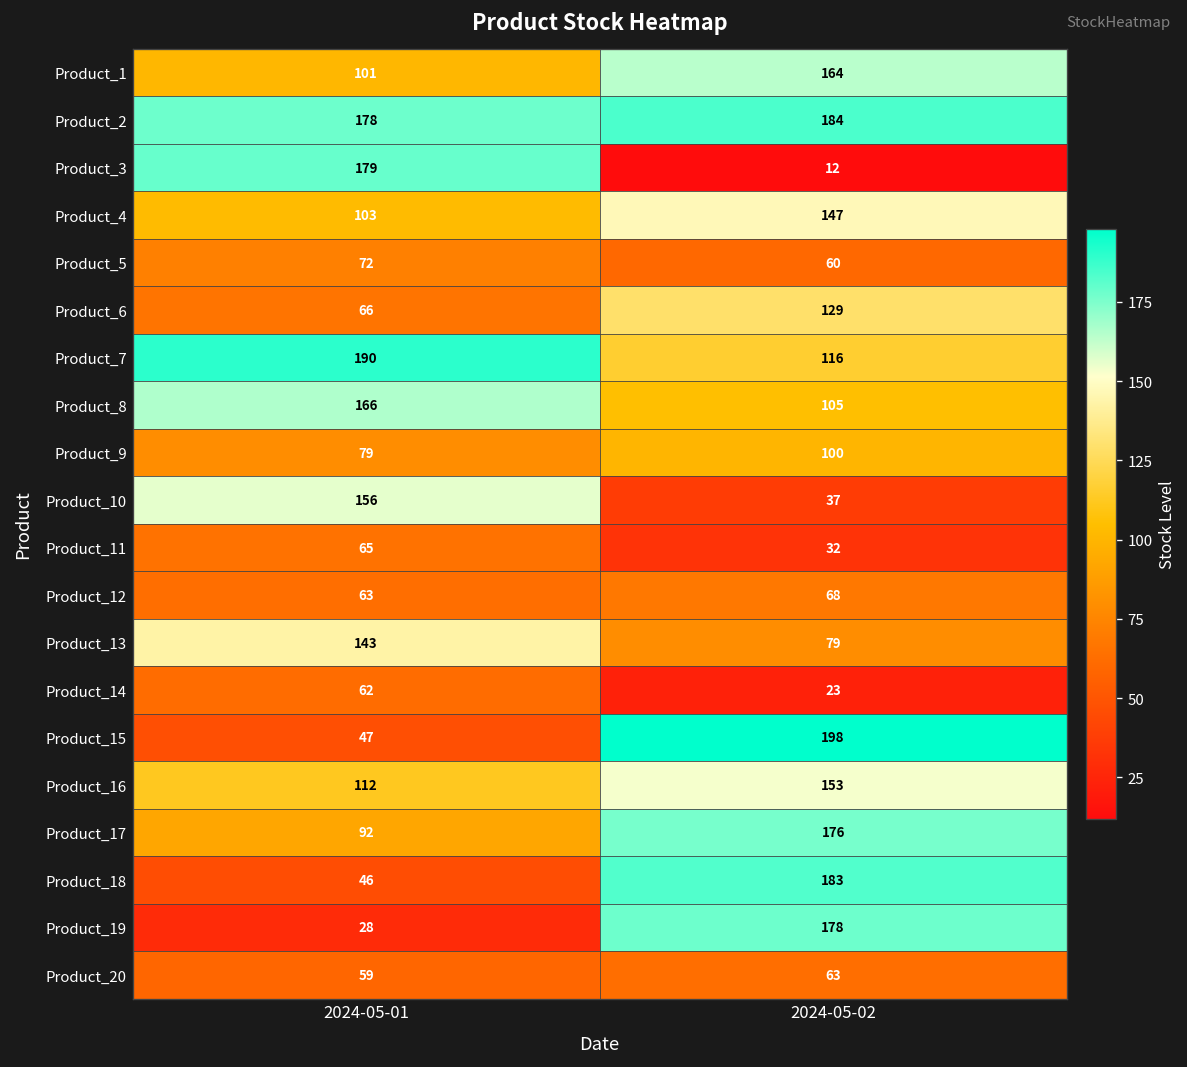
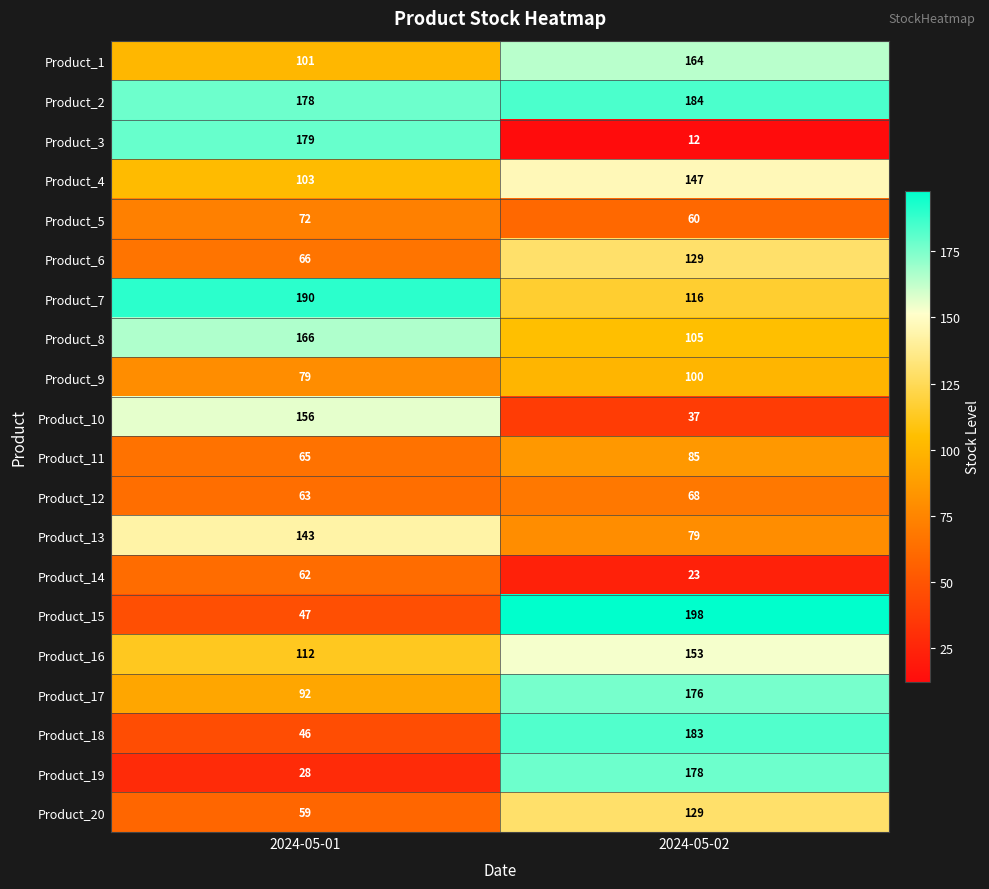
Product_11, 2024-05-02: 32 -> 85
Product_20, 2024-05-02: 63 -> 129
